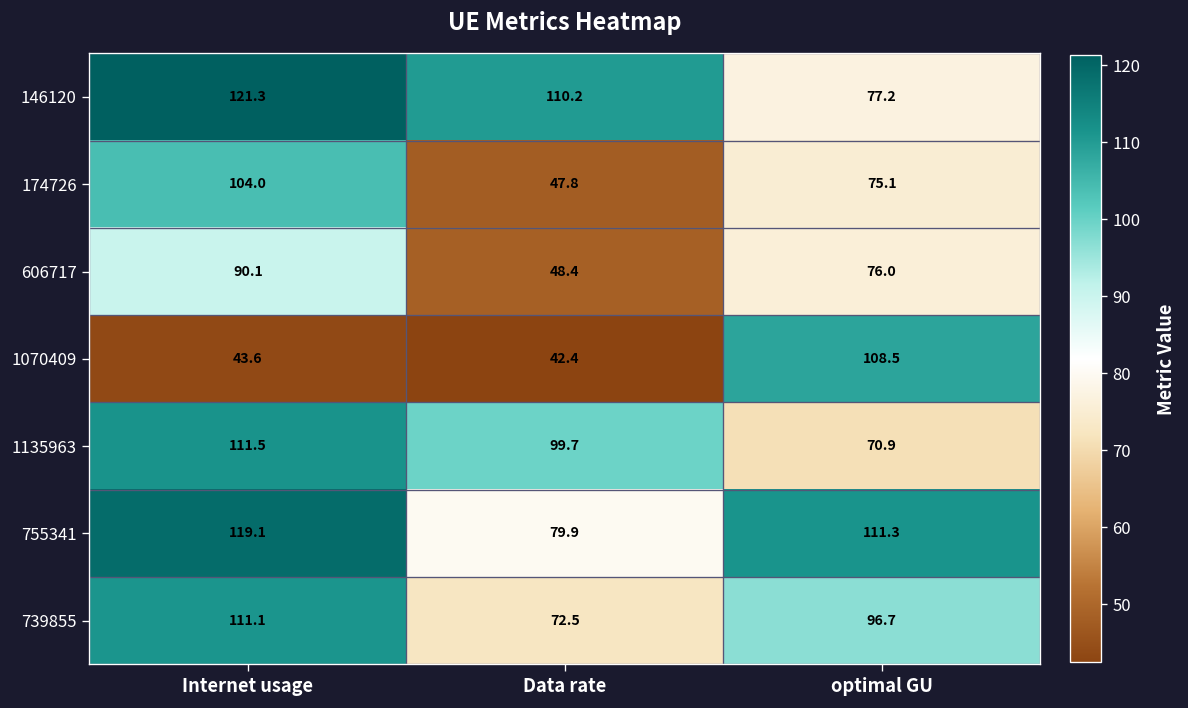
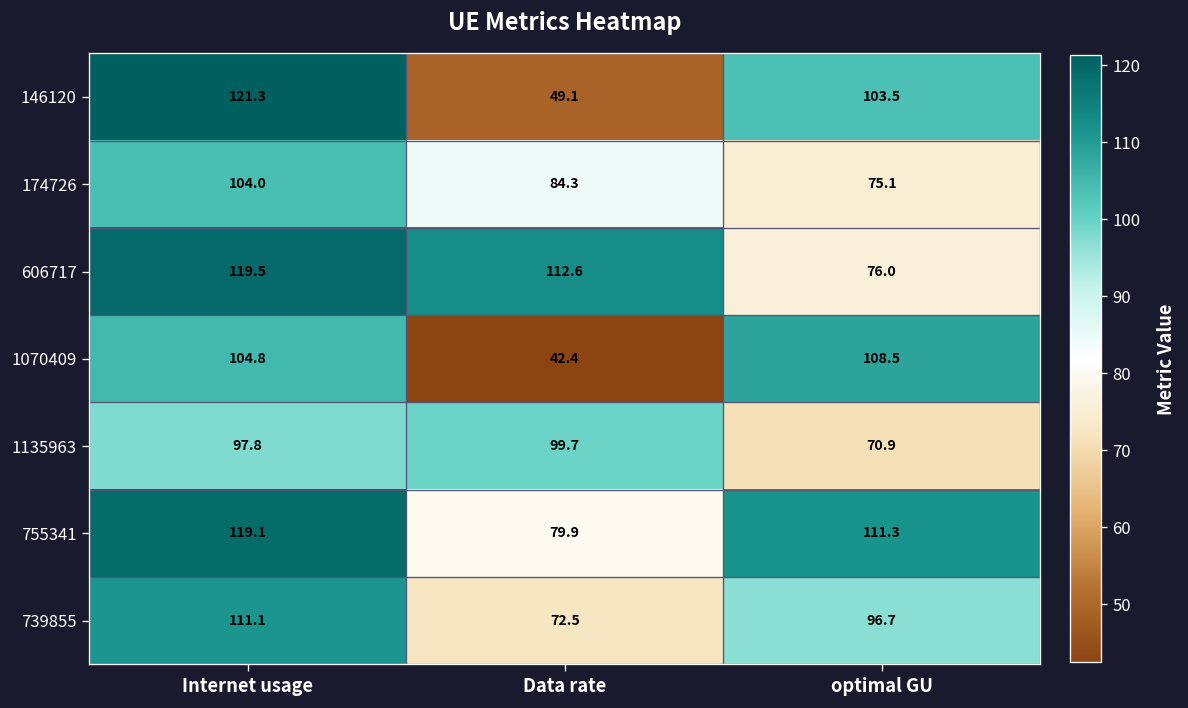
146120, Data rate: 110.2 -> 49.1
146120, optimal GU: 77.2 -> 103.5
174726, Data rate: 47.8 -> 84.3
606717, Internet usage: 90.1 -> 119.5
606717, Data rate: 48.4 -> 112.6
1070409, Internet usage: 43.6 -> 104.8
1135963, Internet usage: 111.5 -> 97.8
